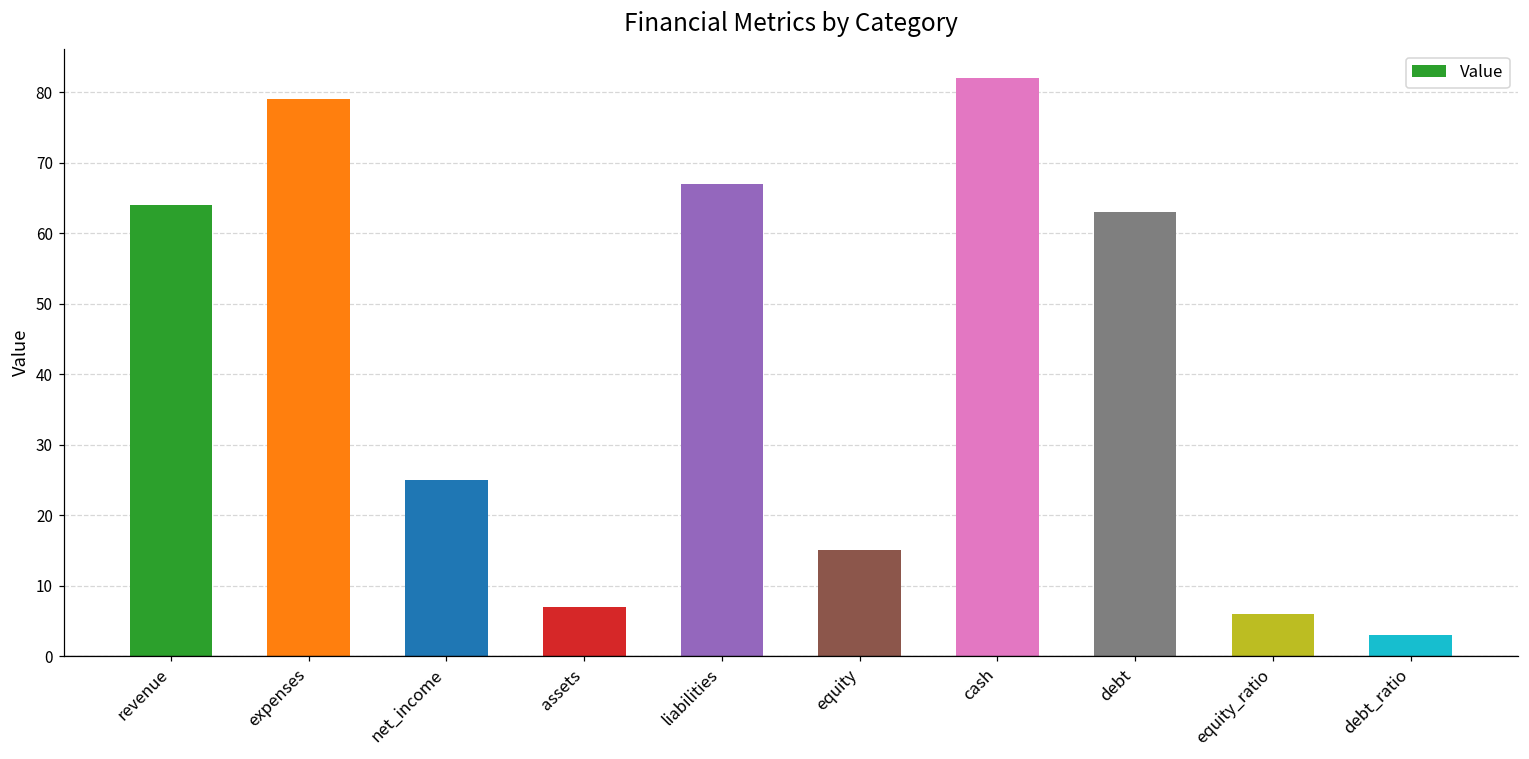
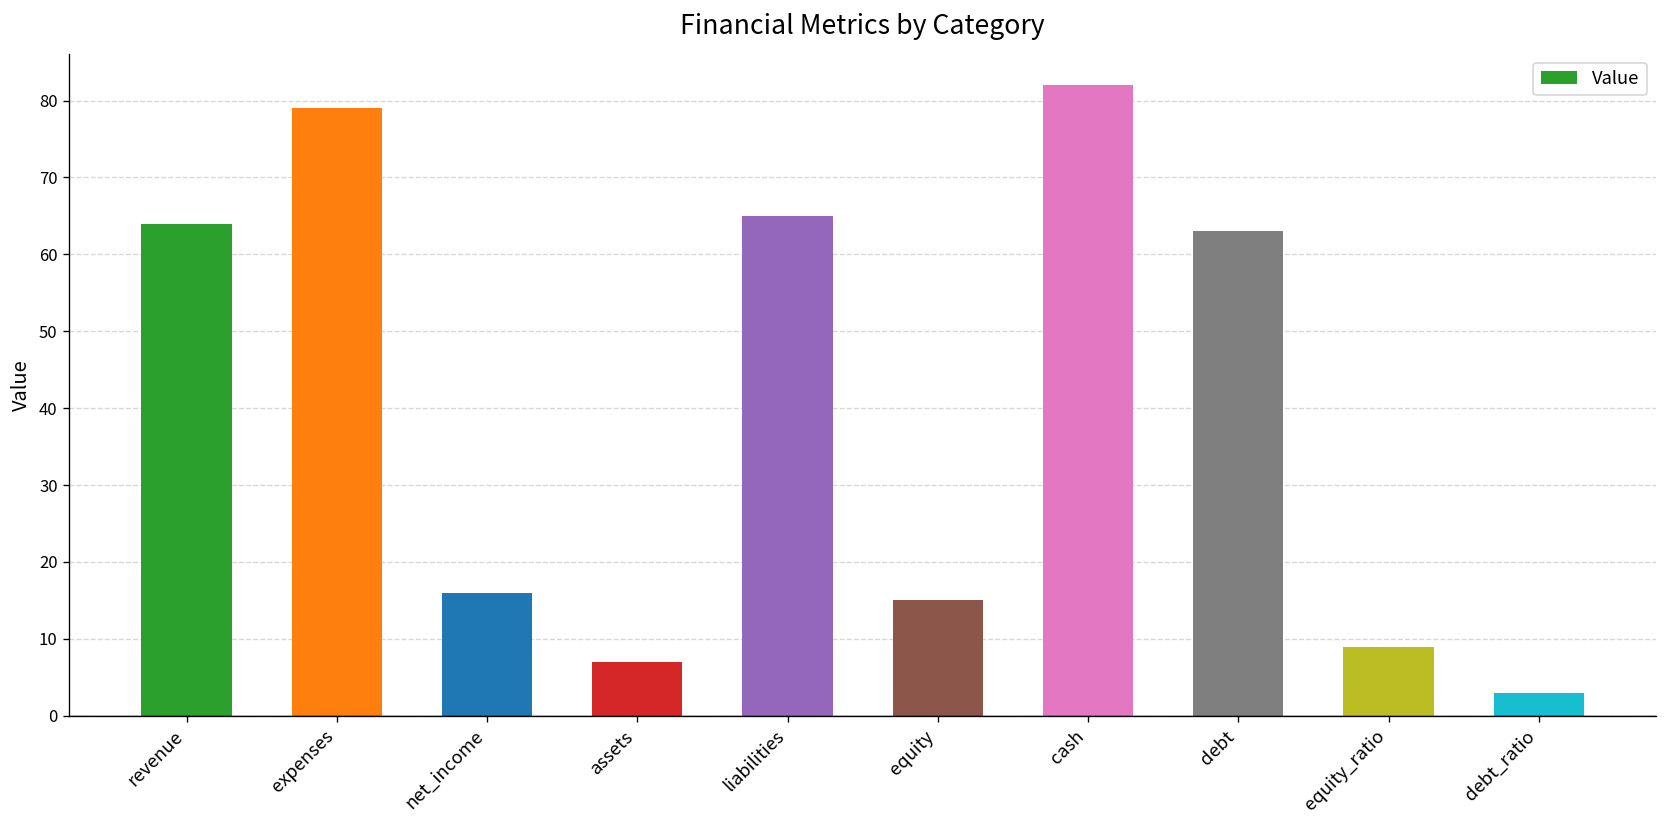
net_income: 25 -> 16
liabilities: 67 -> 65
equity_ratio: 6 -> 9
